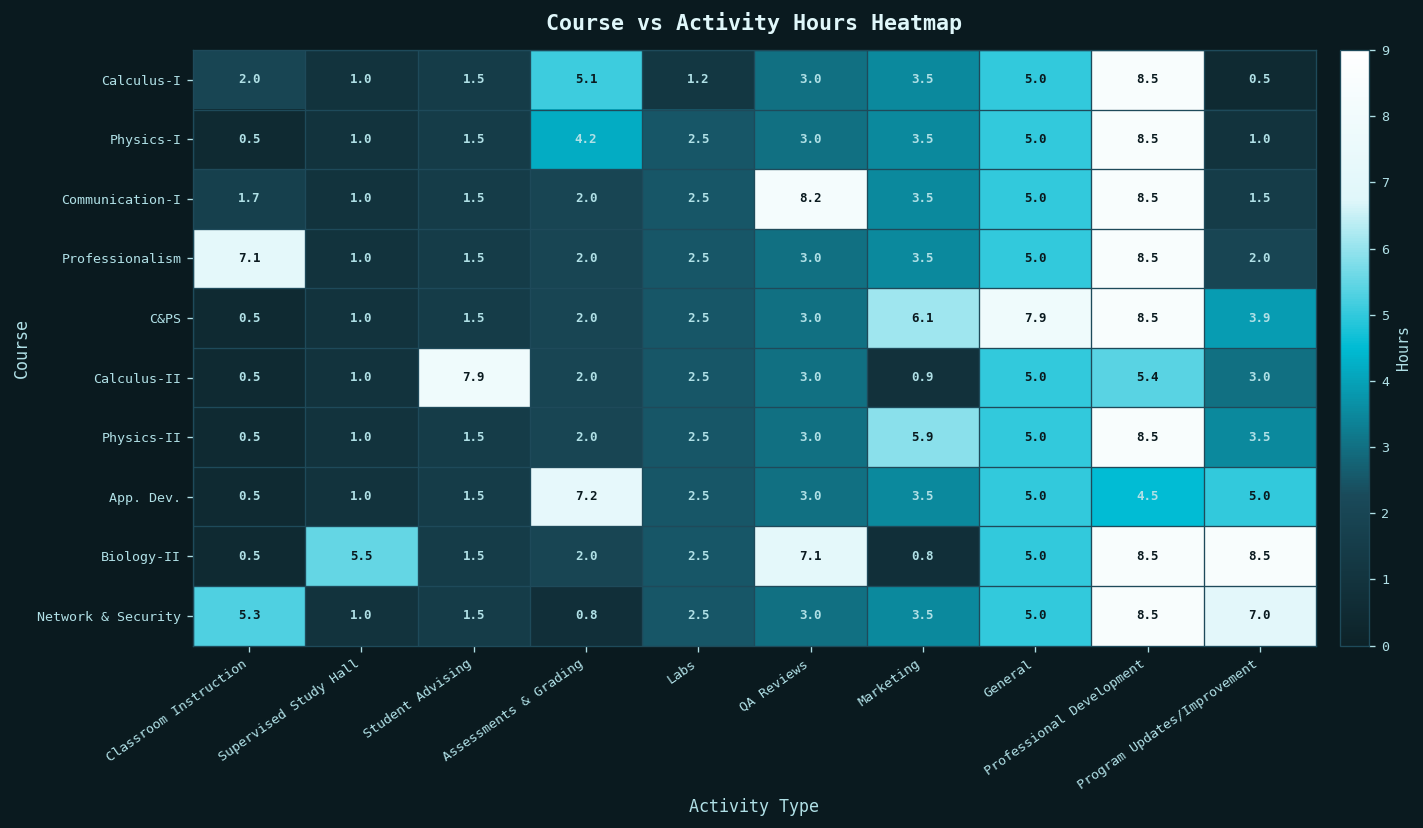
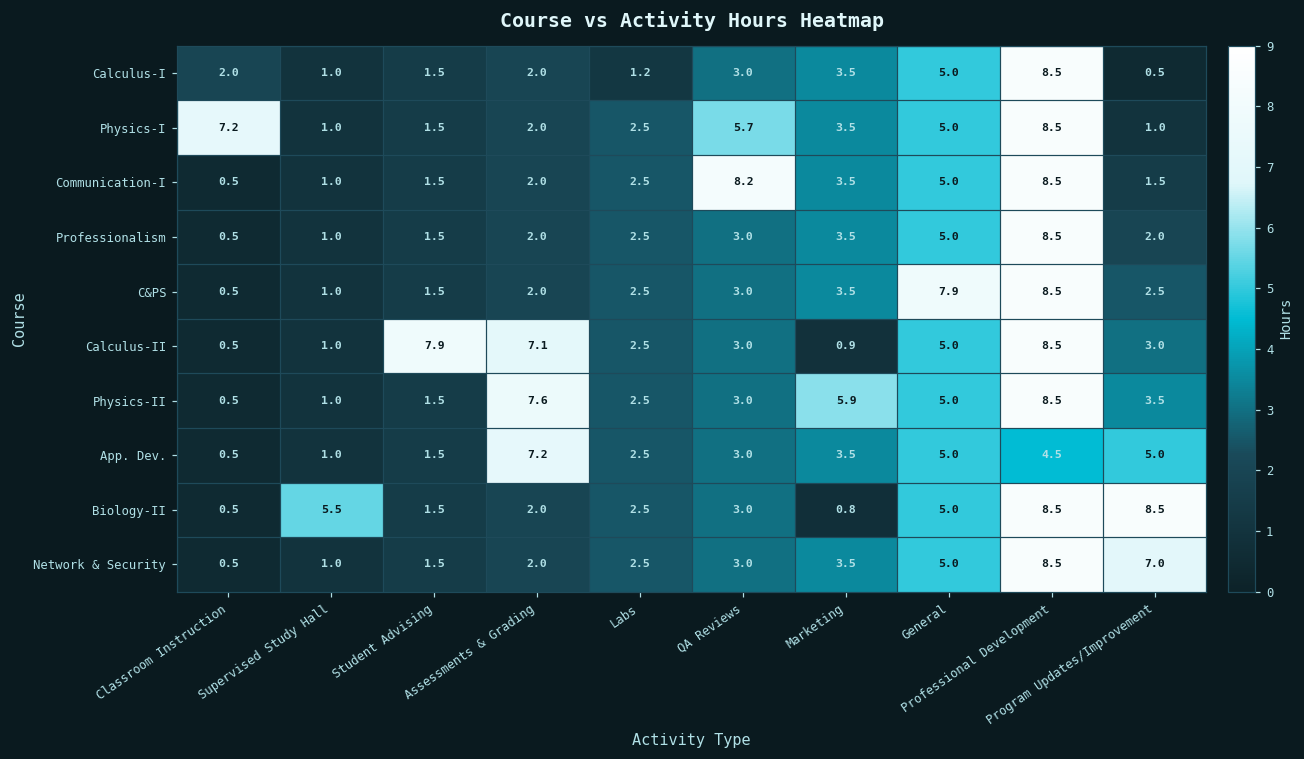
Calculus-I, Assessments & Grading: 5.1 -> 2.0
Physics-I, Classroom Instruction: 0.5 -> 7.2
Physics-I, Assessments & Grading: 4.2 -> 2.0
Physics-I, QA Reviews: 3.0 -> 5.7
Communication-I, Classroom Instruction: 1.7 -> 0.5
Professionalism, Classroom Instruction: 7.1 -> 0.5
C&PS, Marketing: 6.1 -> 3.5
C&PS, Program Updates/Improvement: 3.9 -> 2.5
Calculus-II, Assessments & Grading: 2.0 -> 7.1
Calculus-II, Professional Development: 5.4 -> 8.5
Physics-II, Assessments & Grading: 2.0 -> 7.6
Biology-II, QA Reviews: 7.1 -> 3.0
Network & Security, Classroom Instruction: 5.3 -> 0.5
Network & Security, Assessments & Grading: 0.8 -> 2.0
